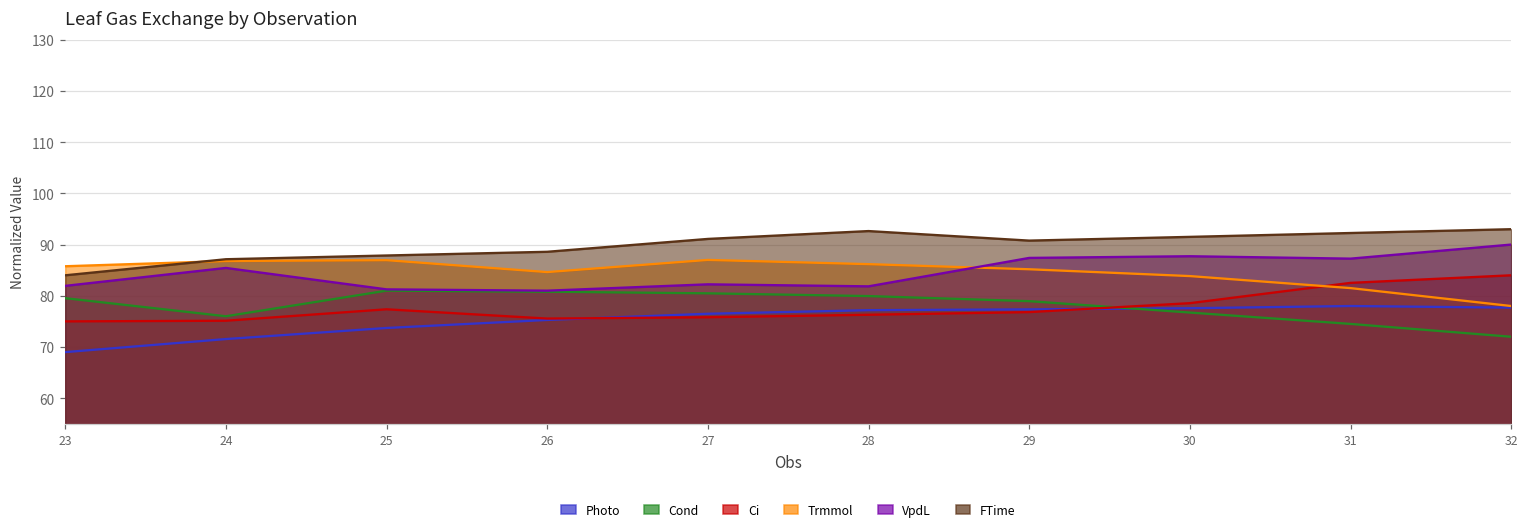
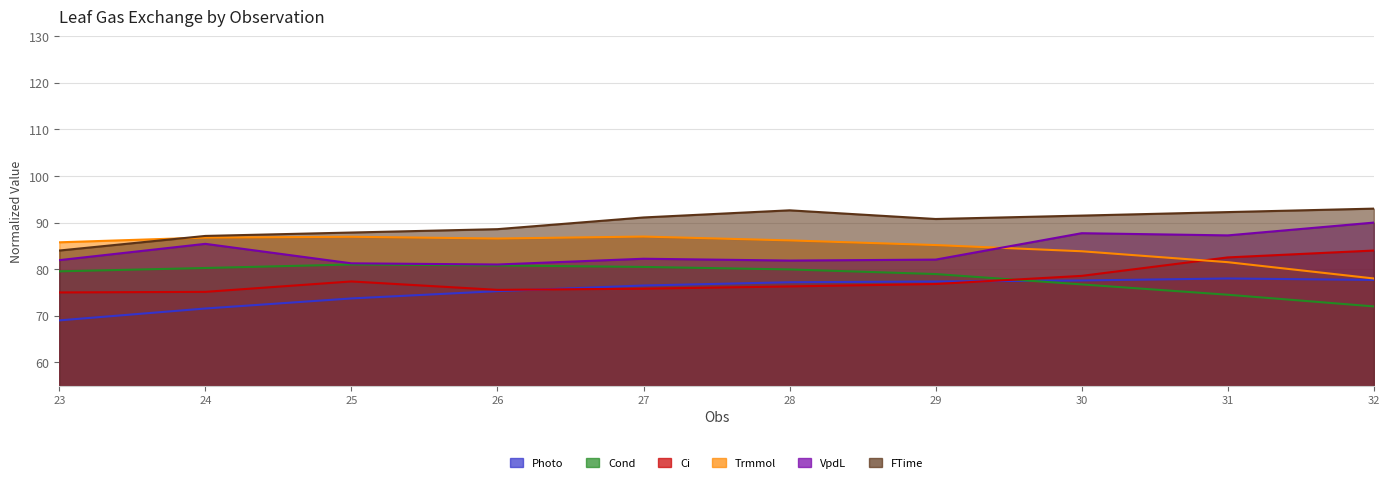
Cond, 24: 76 -> 80
Trmmol, 26: 85 -> 87
VpdL, 29: 87 -> 82
